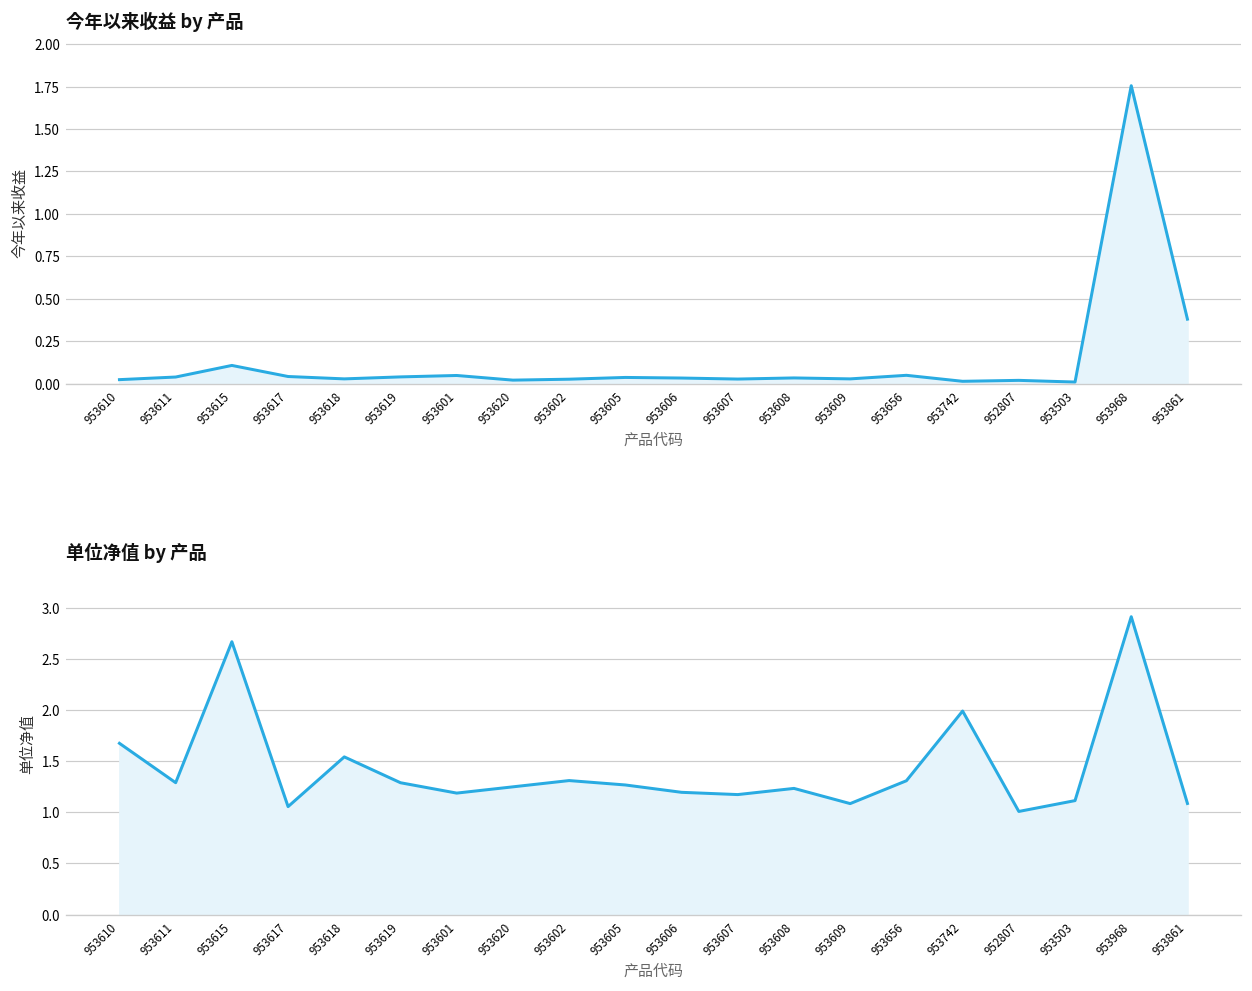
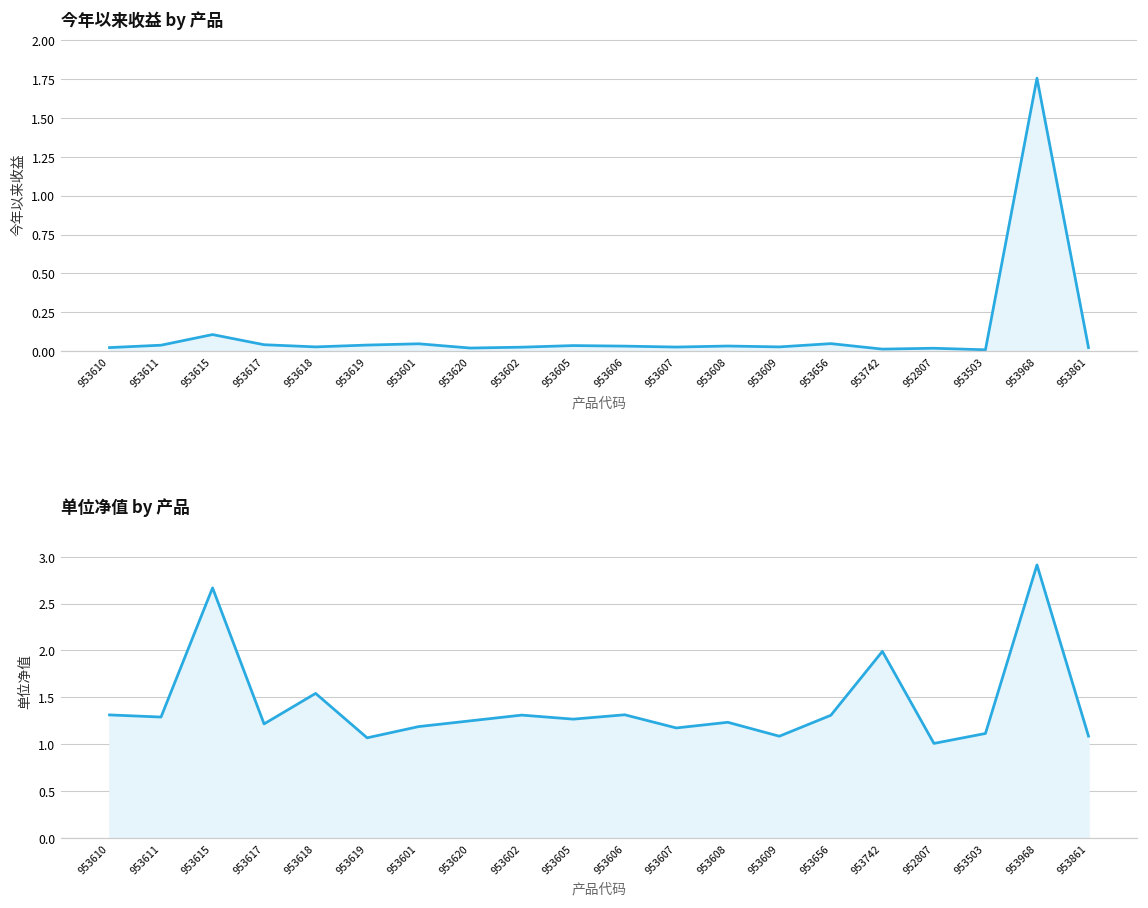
今年以来收益 by 产品, 953861: 0.38 -> 0.02
单位净值 by 产品, 953610: 1.7 -> 1.3
单位净值 by 产品, 953617: 1.1 -> 1.2
单位净值 by 产品, 953619: 1.3 -> 1.1
单位净值 by 产品, 953606: 1.2 -> 1.3
